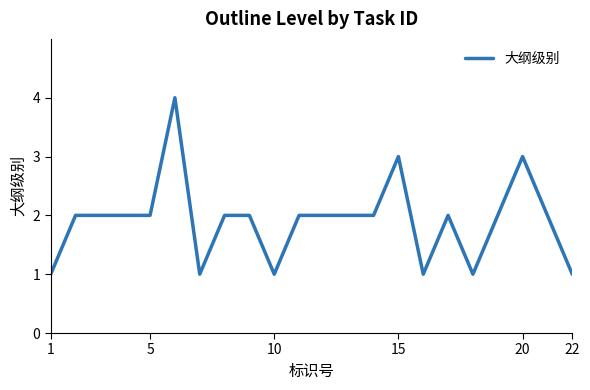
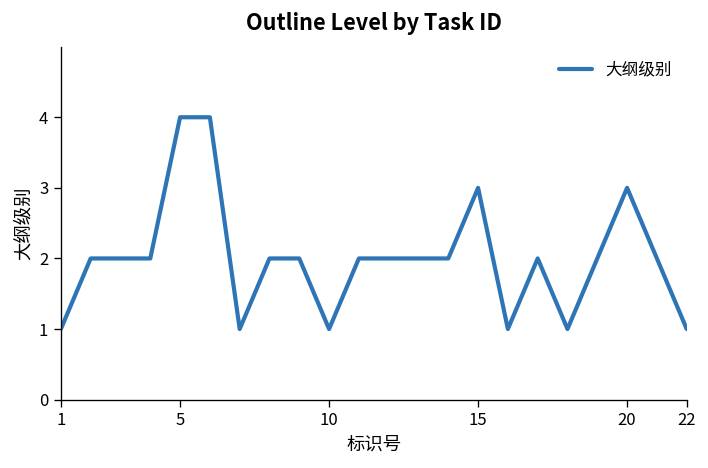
5: 2 -> 4
